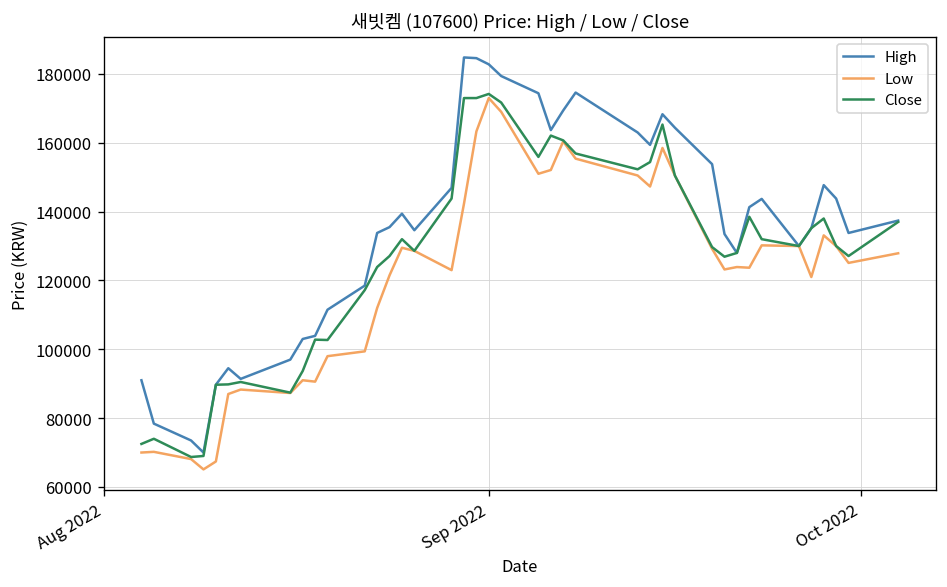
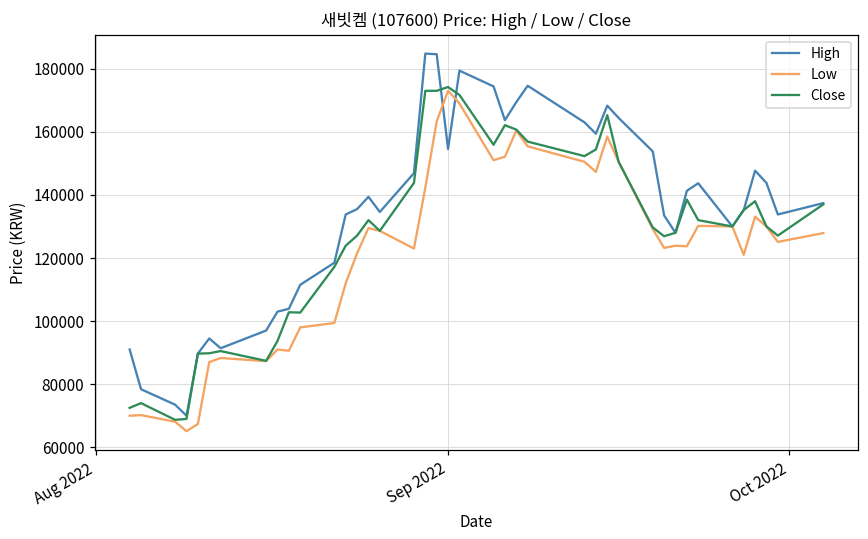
High, Sep 2022: 183000 -> 155000
